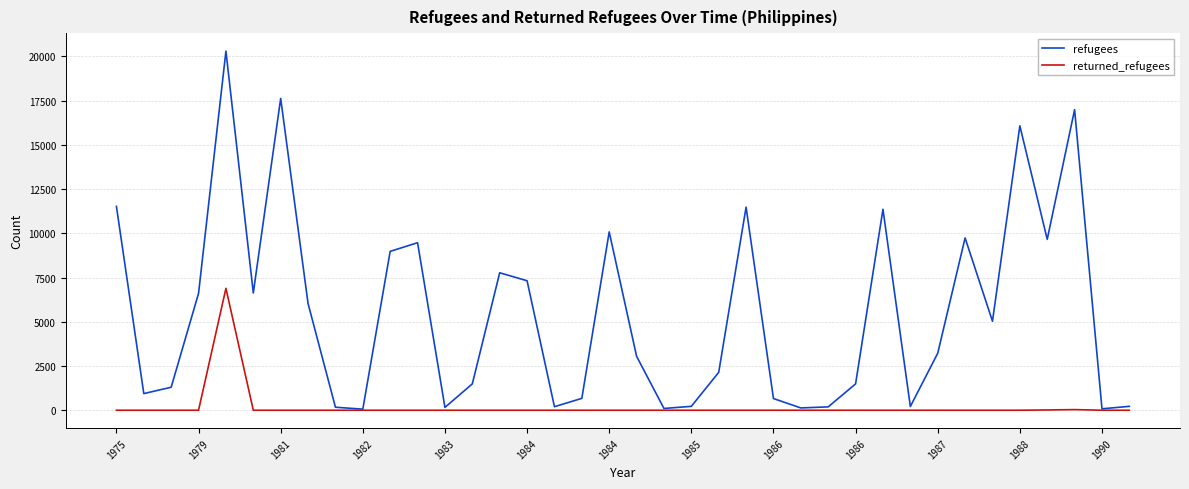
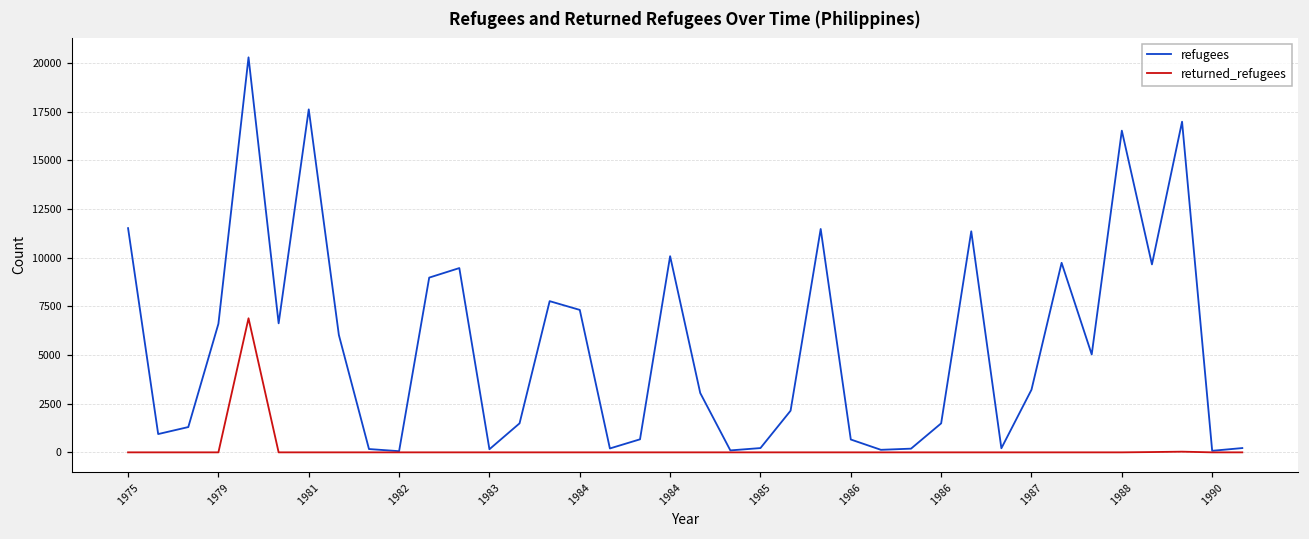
refugees, 1988: 16100 -> 16500
